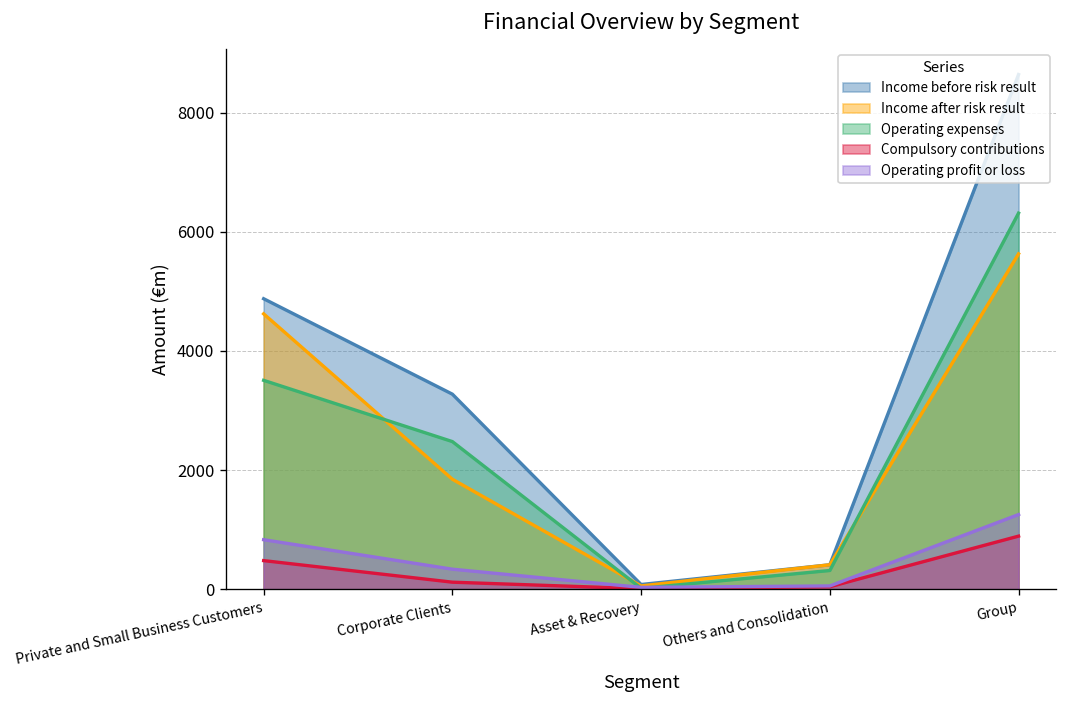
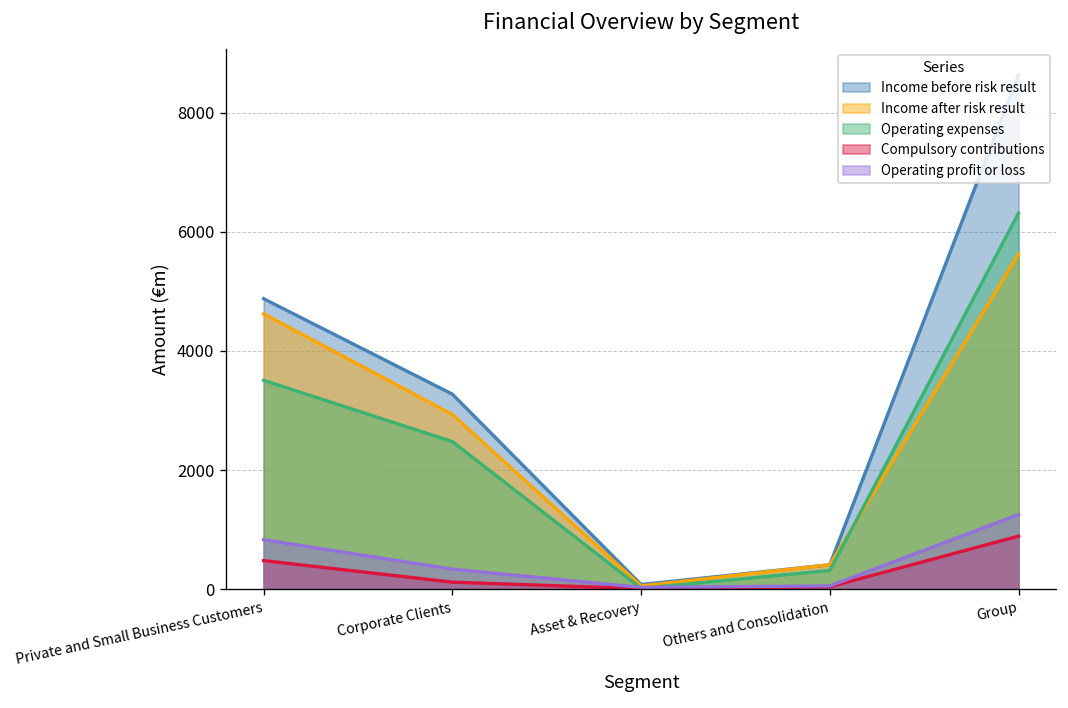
Income after risk result, Corporate Clients: 1800 -> 2900
